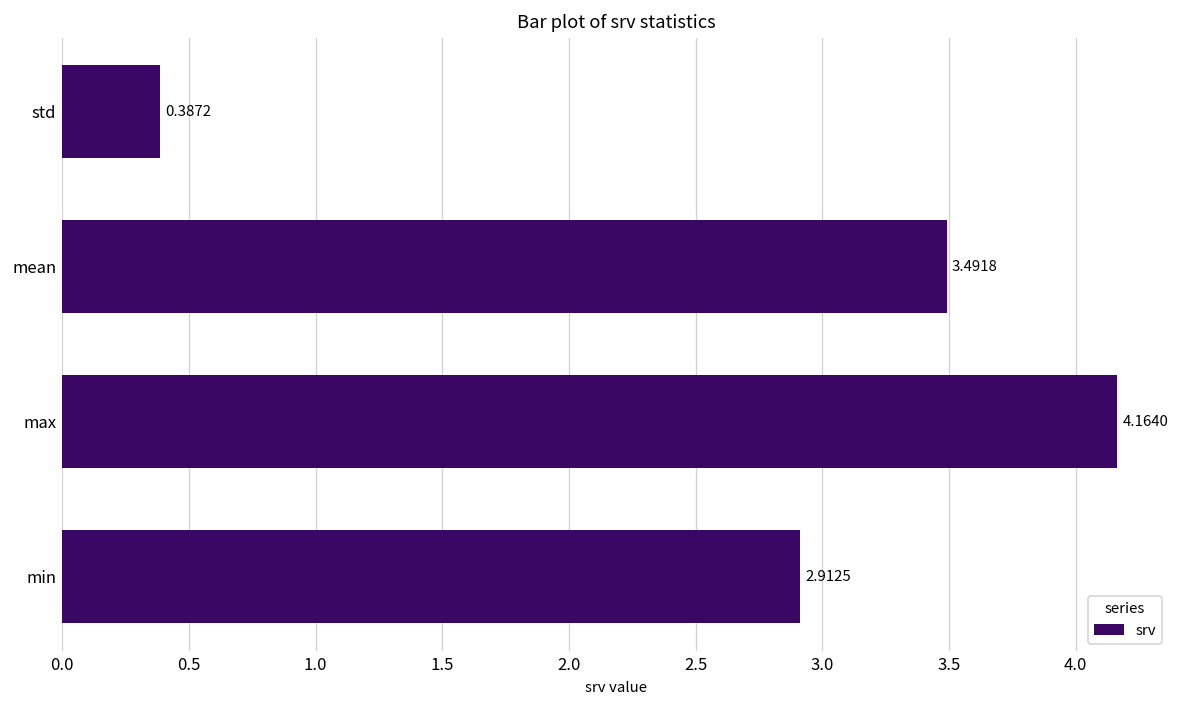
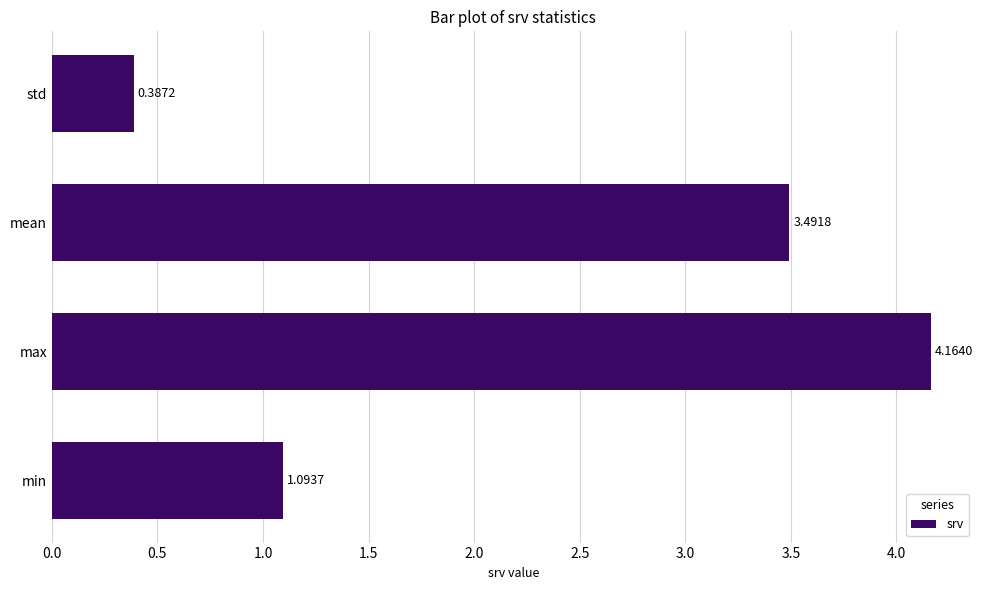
min: 2.9125 -> 1.0937
